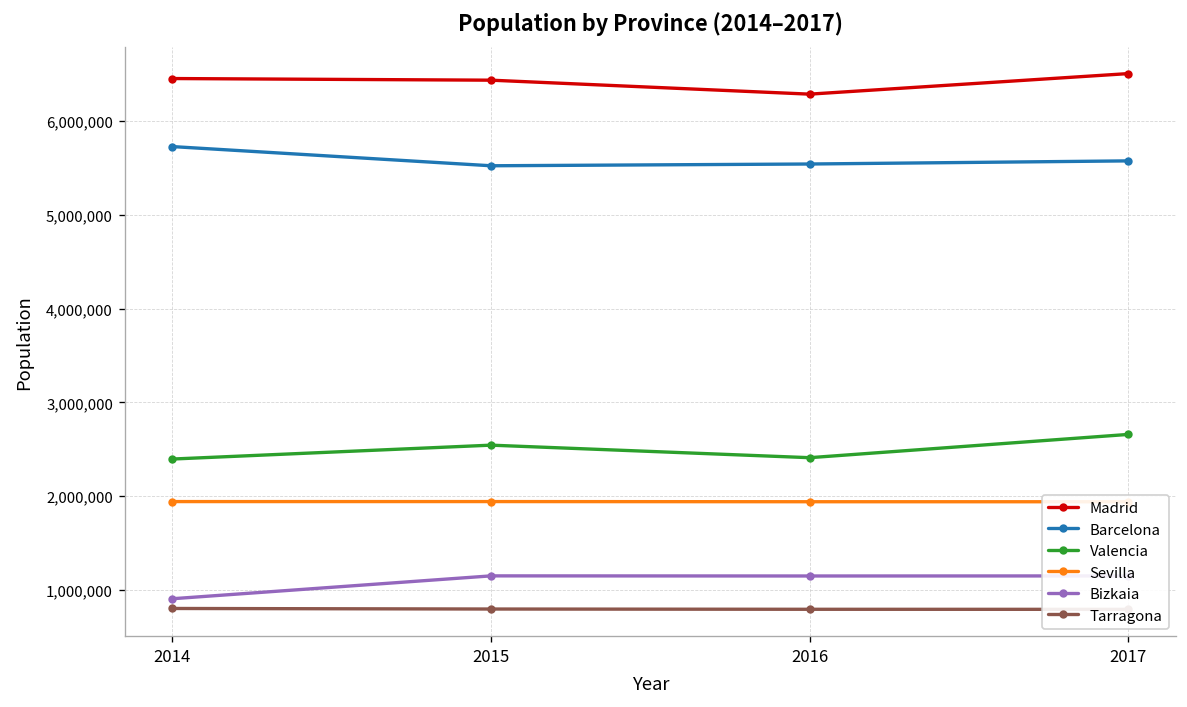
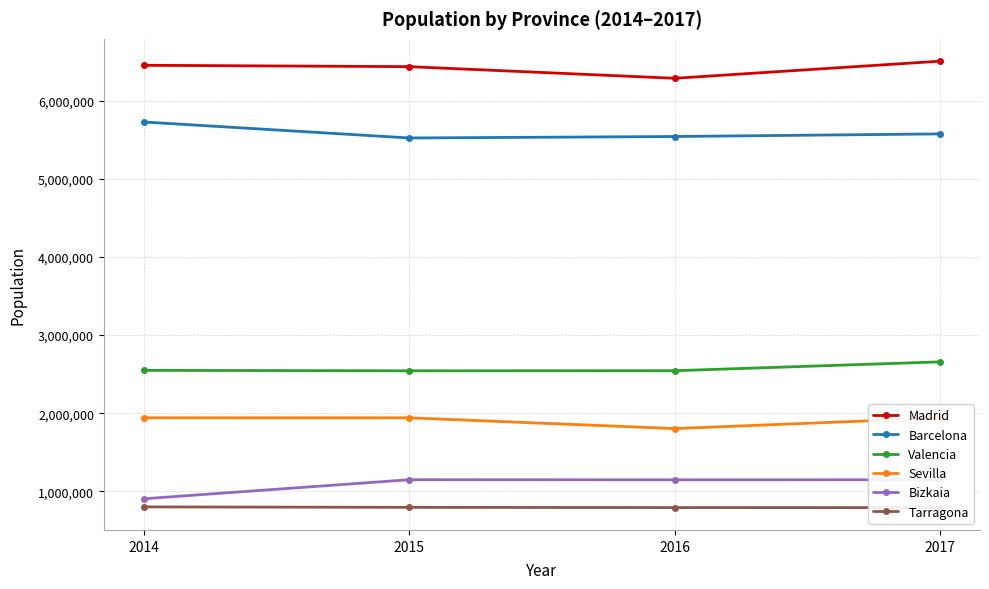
Valencia, 2014: 2,400,000 -> 2,500,000
Valencia, 2016: 2,400,000 -> 2,500,000
Sevilla, 2016: 1,900,000 -> 1,800,000
